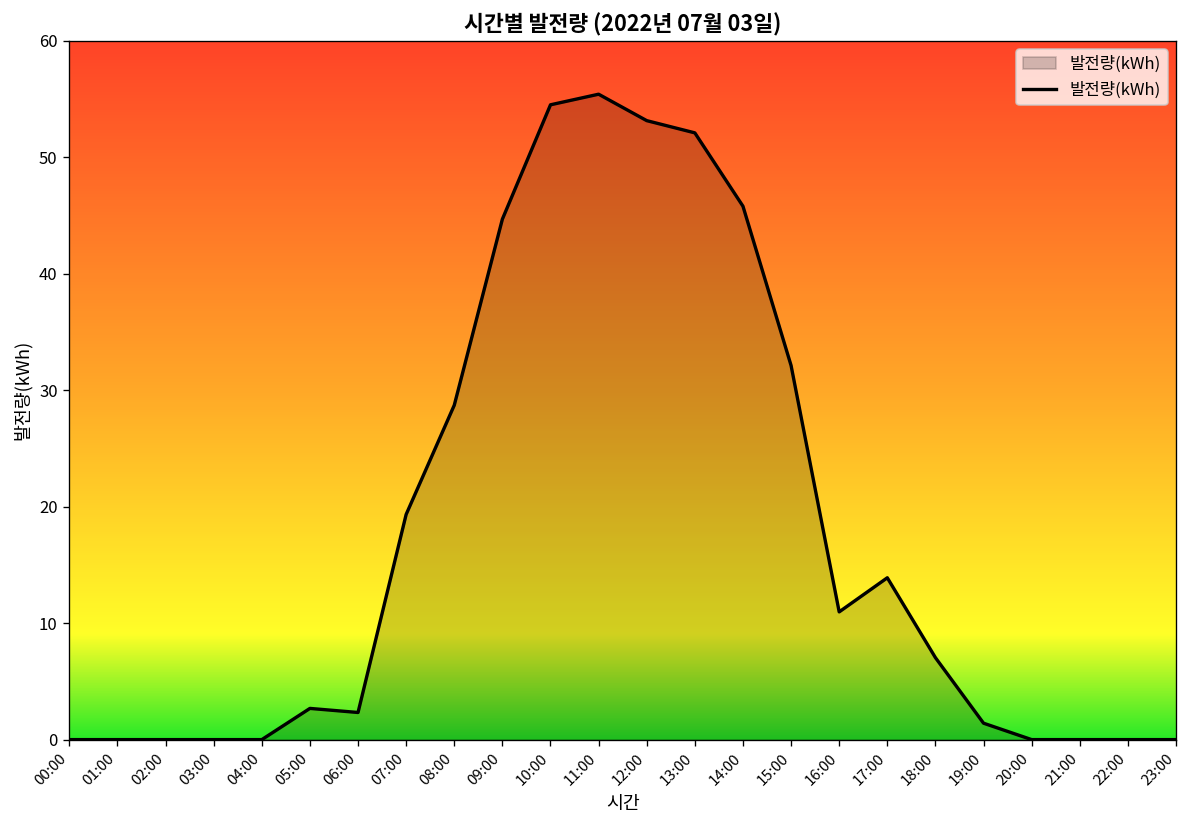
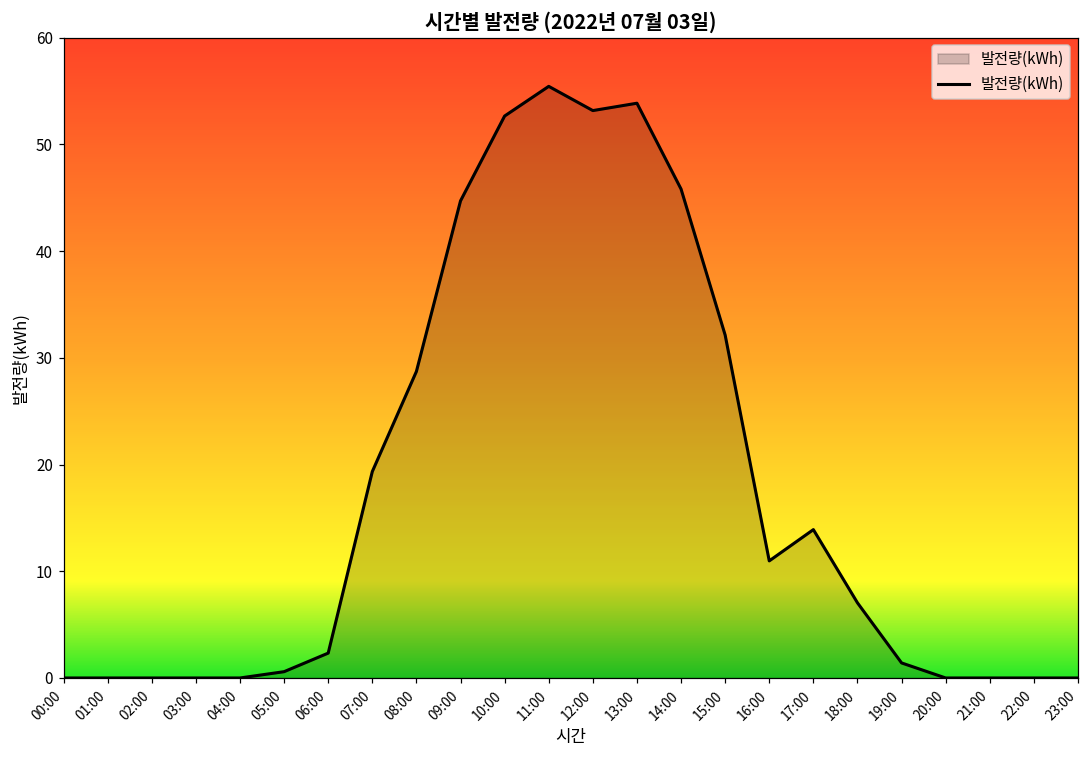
05:00: 3 -> 1
10:00: 55 -> 53
13:00: 52 -> 54
